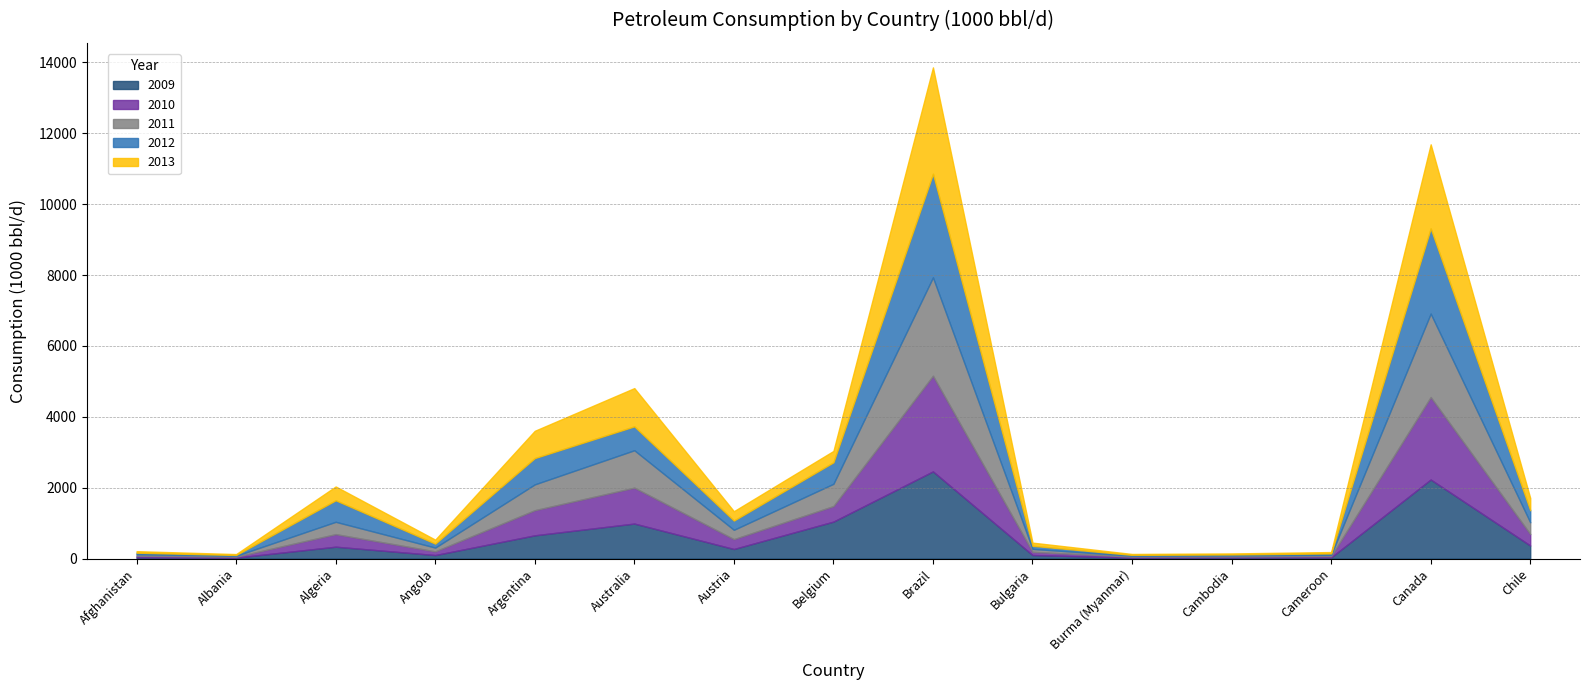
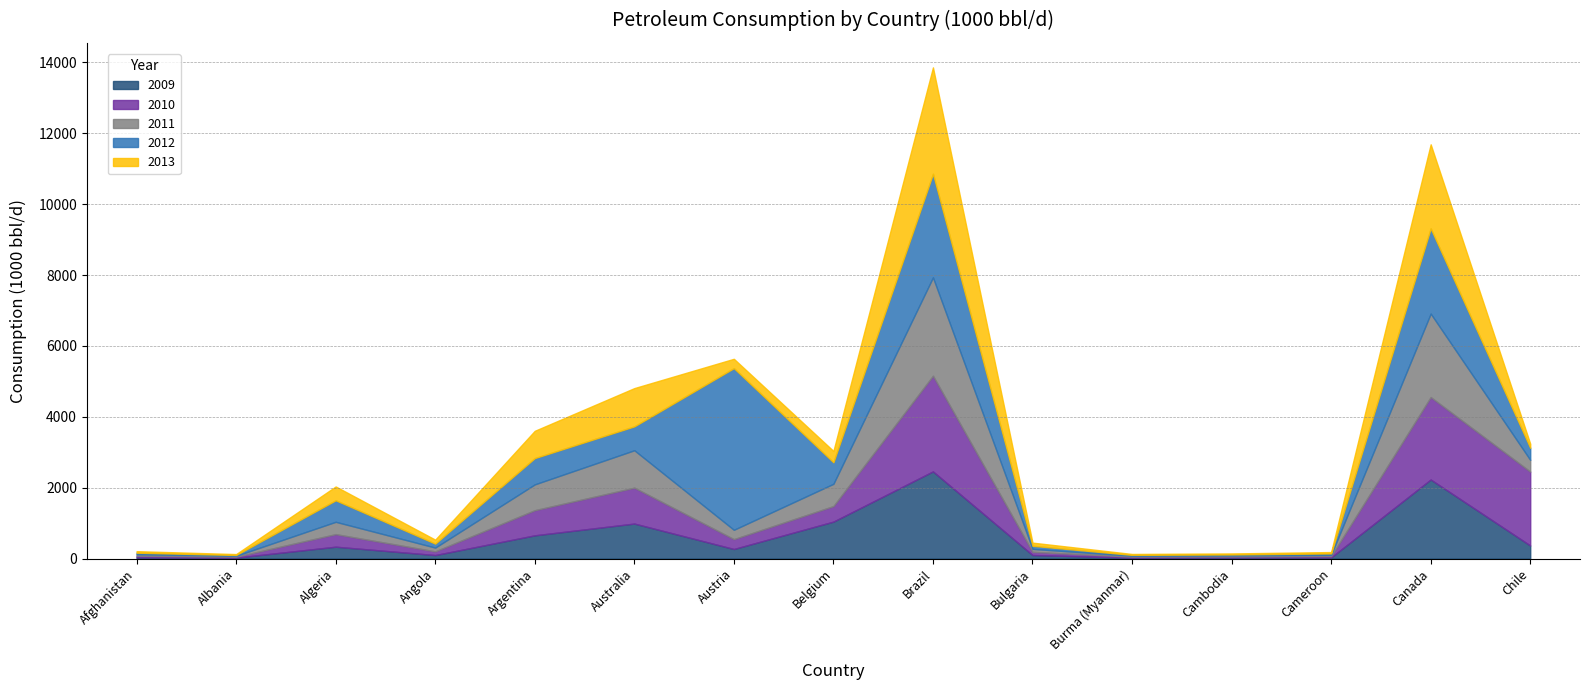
2012, Austria: 300 -> 4600
2010, Chile: 300 -> 2100
2013, Chile: 300 -> 100
